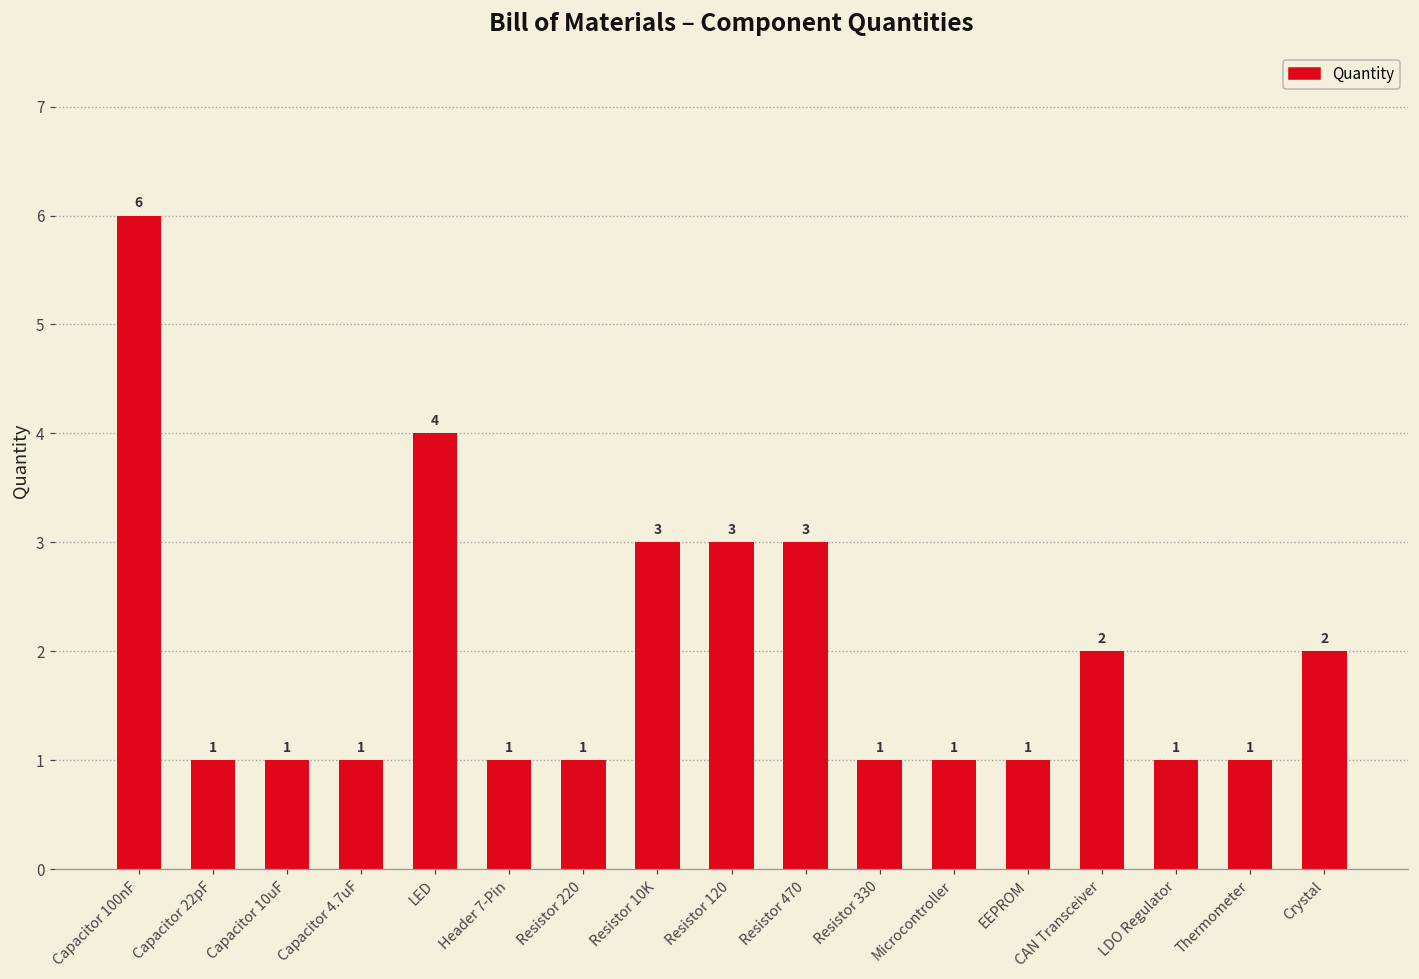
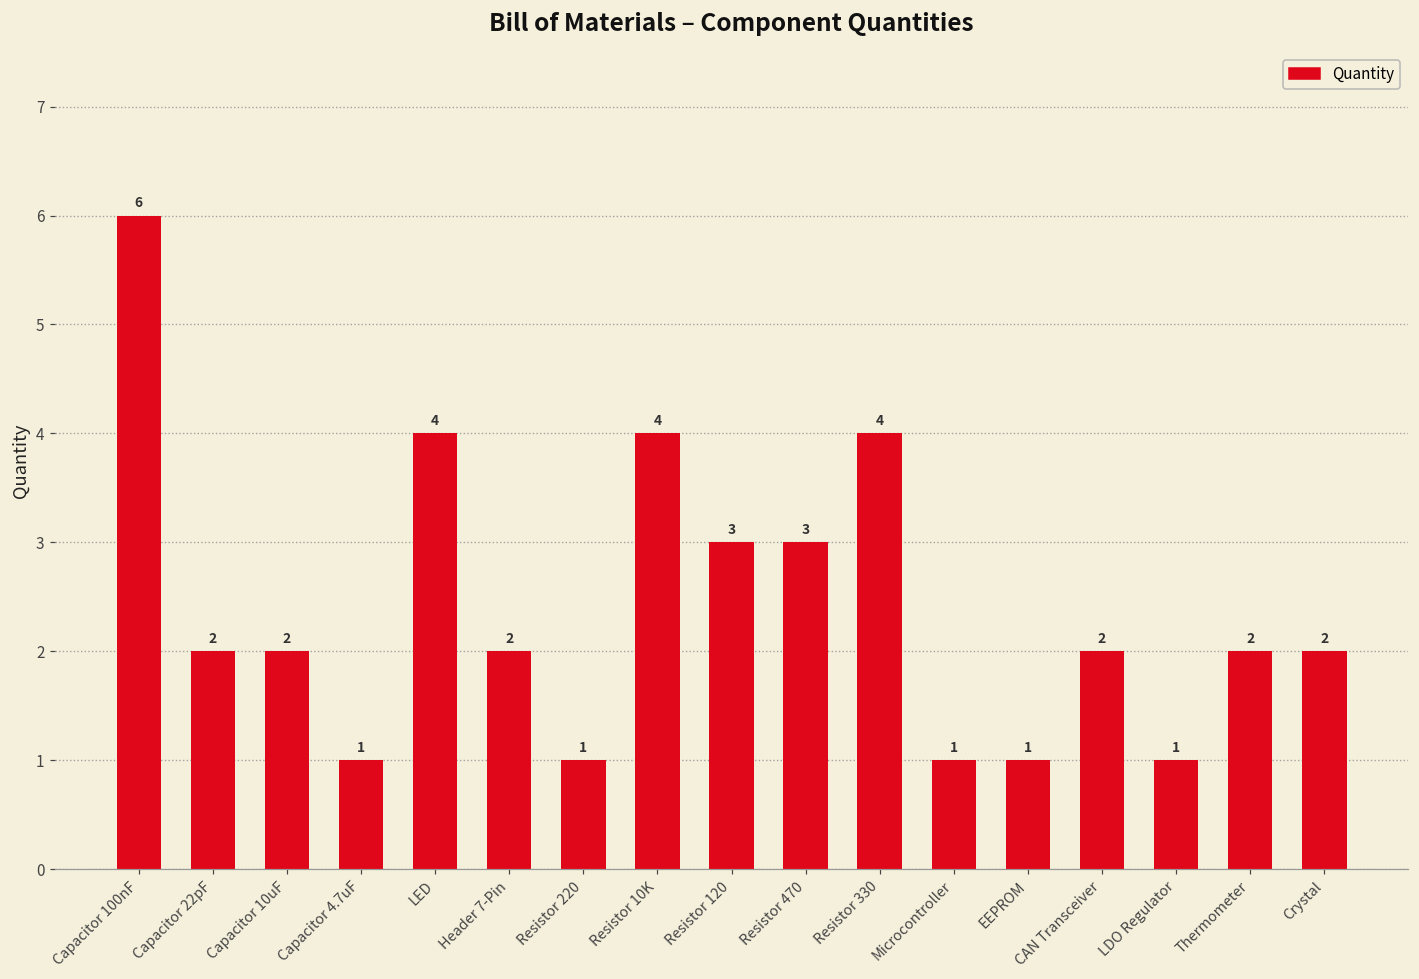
Capacitor 22pF: 1 -> 2
Capacitor 10uF: 1 -> 2
Header 7-Pin: 1 -> 2
Resistor 10K: 3 -> 4
Resistor 330: 1 -> 4
Thermometer: 1 -> 2
